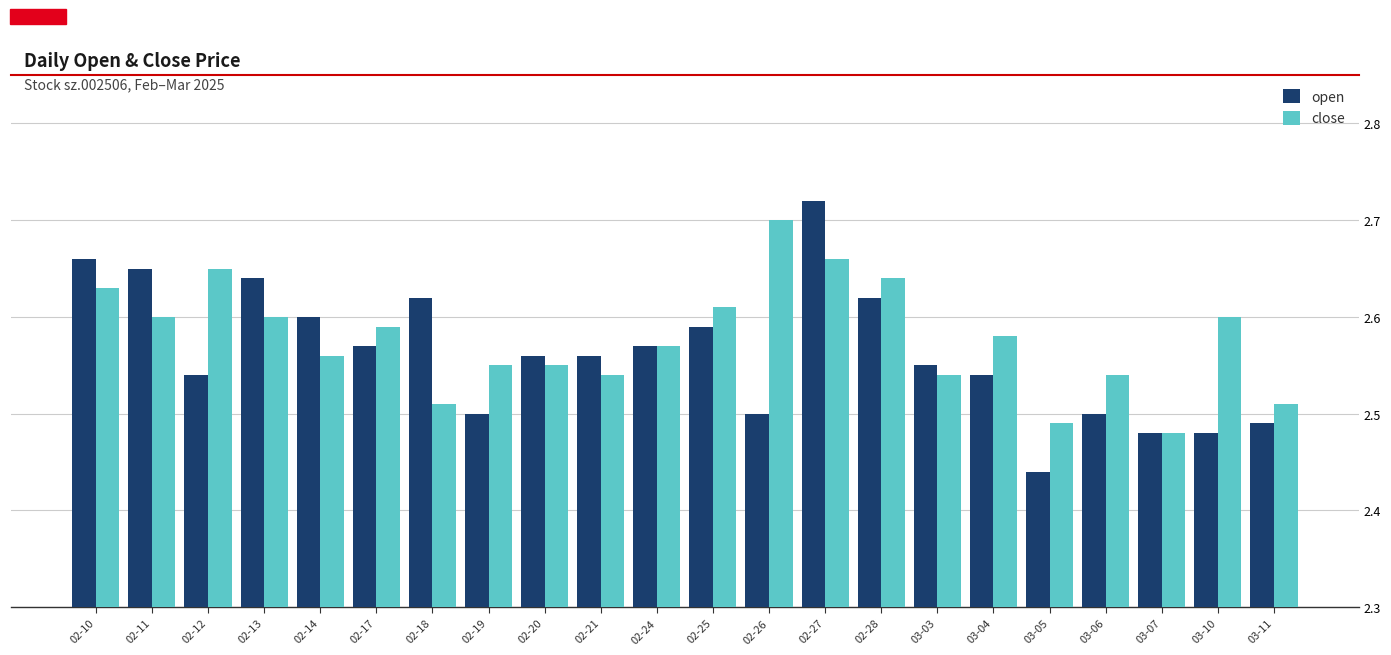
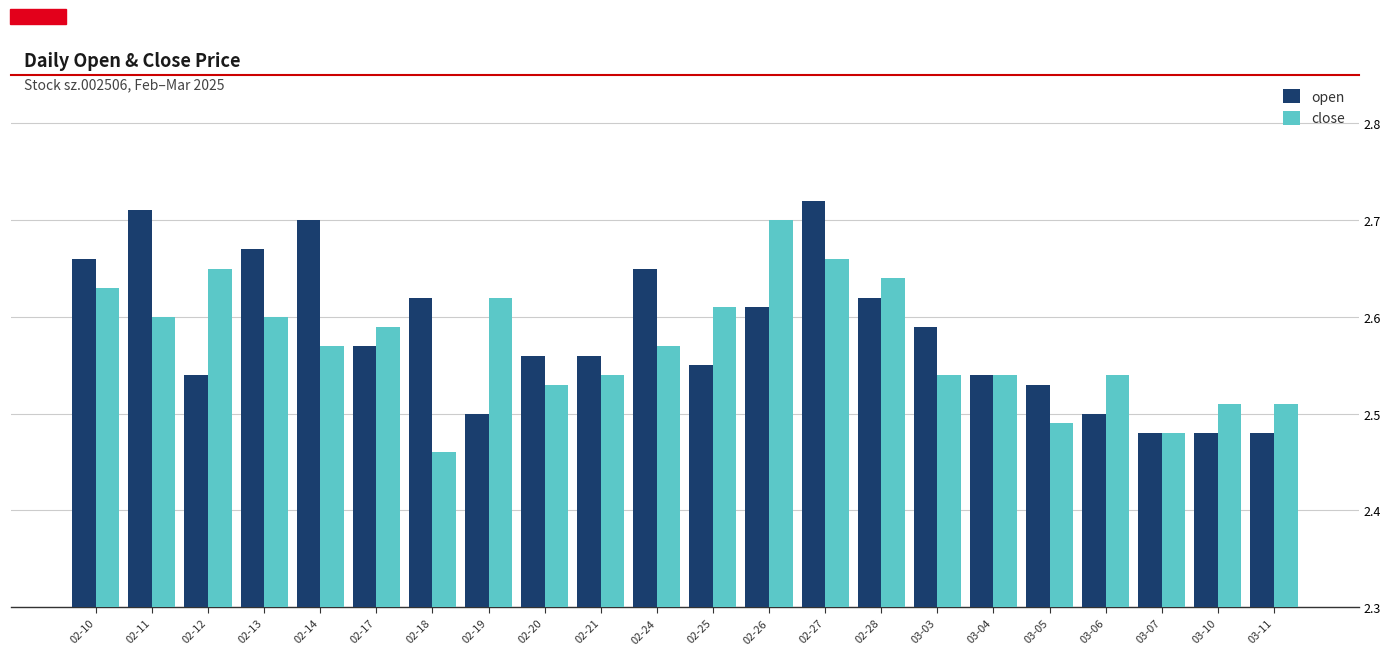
open, 02-11: 2.65 -> 2.71
open, 02-13: 2.64 -> 2.67
open, 02-14: 2.6 -> 2.7
close, 02-14: 2.56 -> 2.57
close, 02-18: 2.51 -> 2.46
close, 02-19: 2.55 -> 2.62
close, 02-20: 2.55 -> 2.53
open, 02-24: 2.57 -> 2.65
open, 02-25: 2.59 -> 2.55
open, 02-26: 2.50 -> 2.61
open, 03-03: 2.55 -> 2.59
close, 03-04: 2.58 -> 2.54
open, 03-05: 2.44 -> 2.53
close, 03-10: 2.60 -> 2.51
open, 03-11: 2.49 -> 2.48
